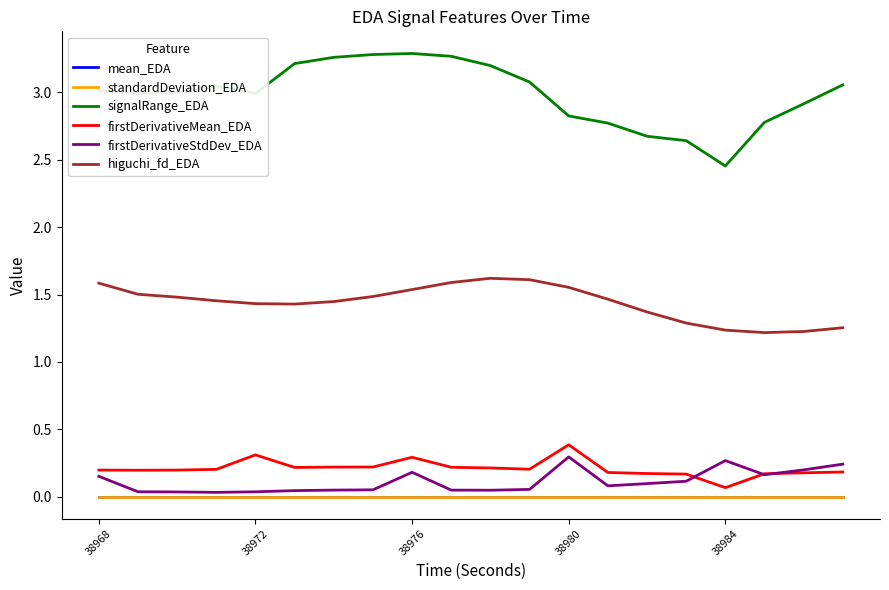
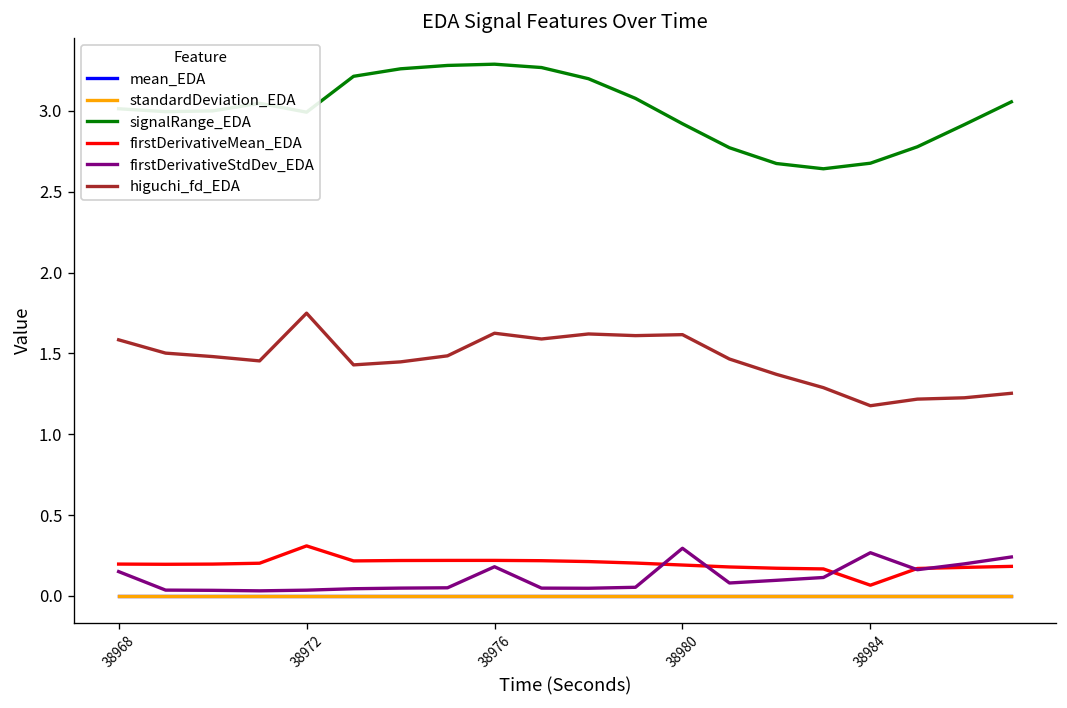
higuchi_fd_EDA, 38972: 1.43 -> 1.75
firstDerivativeMean_EDA, 38976: 0.29 -> 0.22
higuchi_fd_EDA, 38976: 1.54 -> 1.63
signalRange_EDA, 38980: 2.83 -> 2.92
firstDerivativeMean_EDA, 38980: 0.38 -> 0.19
higuchi_fd_EDA, 38980: 1.55 -> 1.62
signalRange_EDA, 38984: 2.45 -> 2.68
higuchi_fd_EDA, 38984: 1.24 -> 1.18
